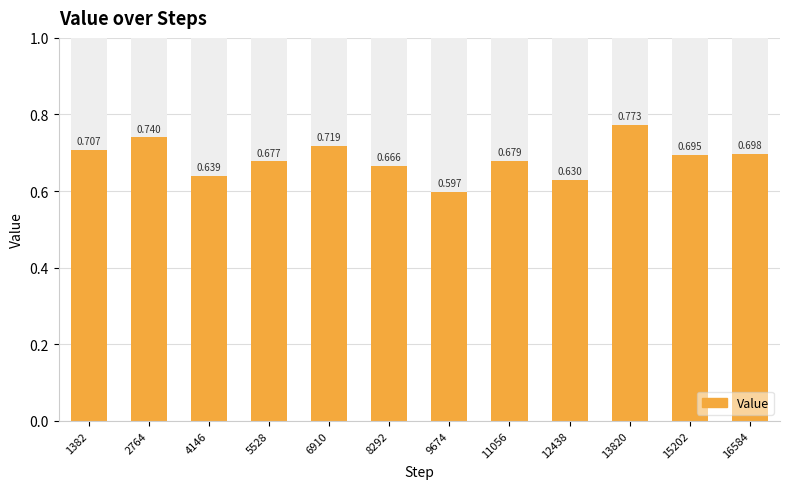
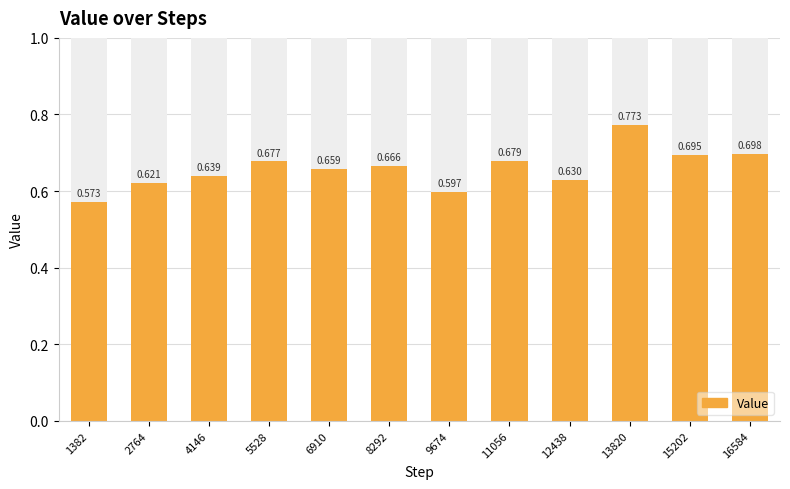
Value, 1382: 0.707 -> 0.573
Value, 2764: 0.740 -> 0.621
Value, 6910: 0.719 -> 0.659
